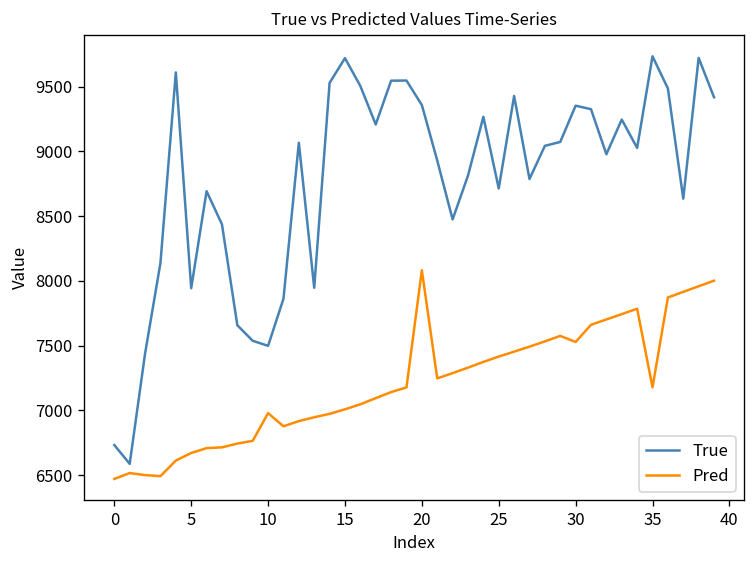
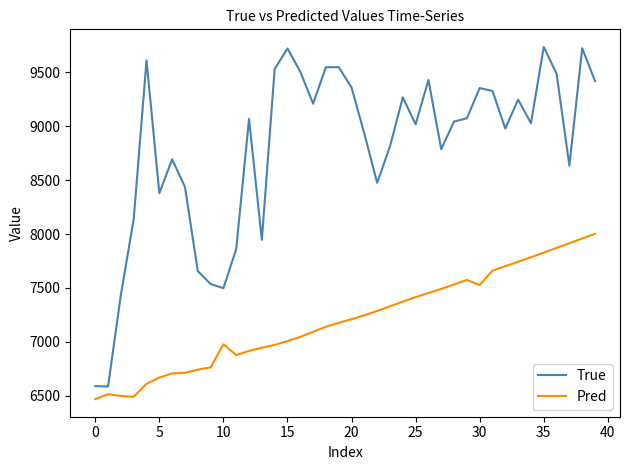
True, 0: 6730 -> 6590
True, 5: 7940 -> 8380
Pred, 20: 8080 -> 7210
True, 25: 8710 -> 9020
Pred, 35: 7180 -> 7830
